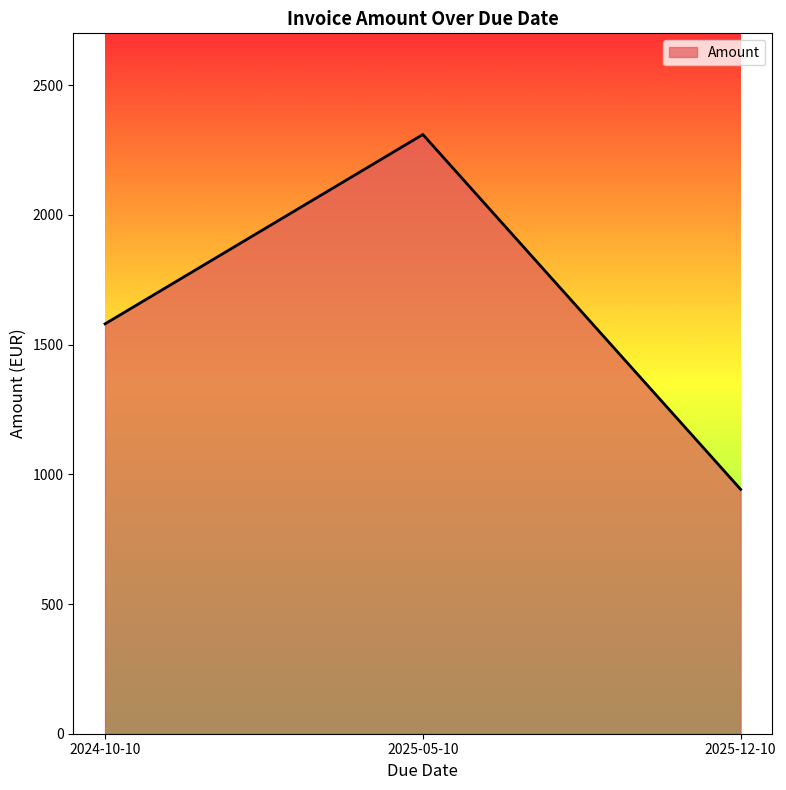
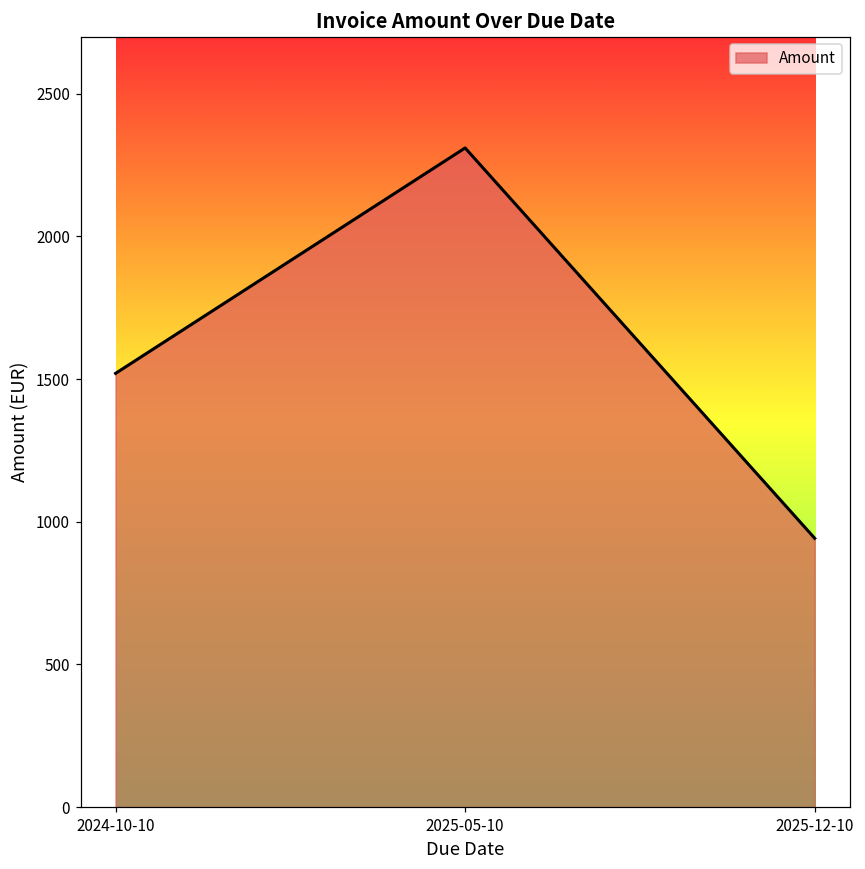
2024-10-10: 1580 -> 1520
